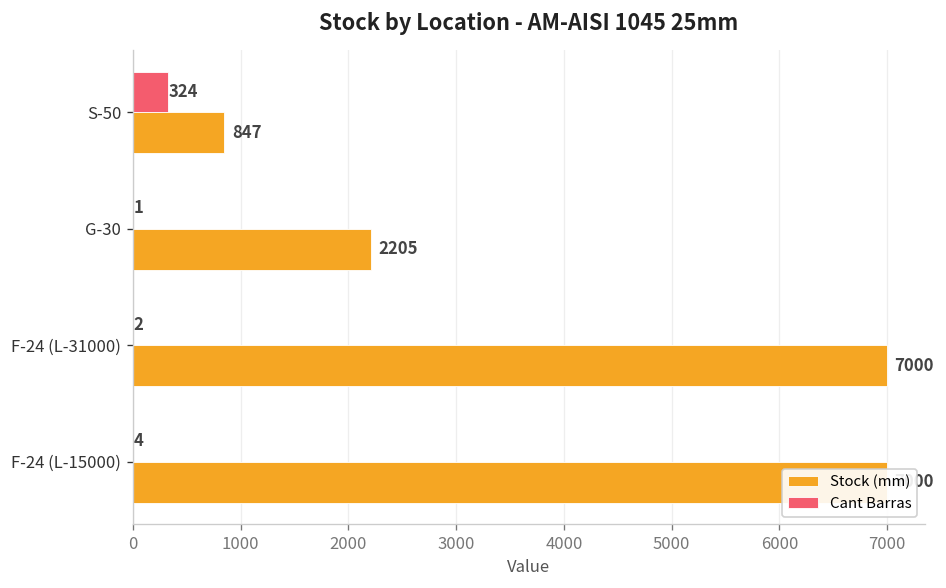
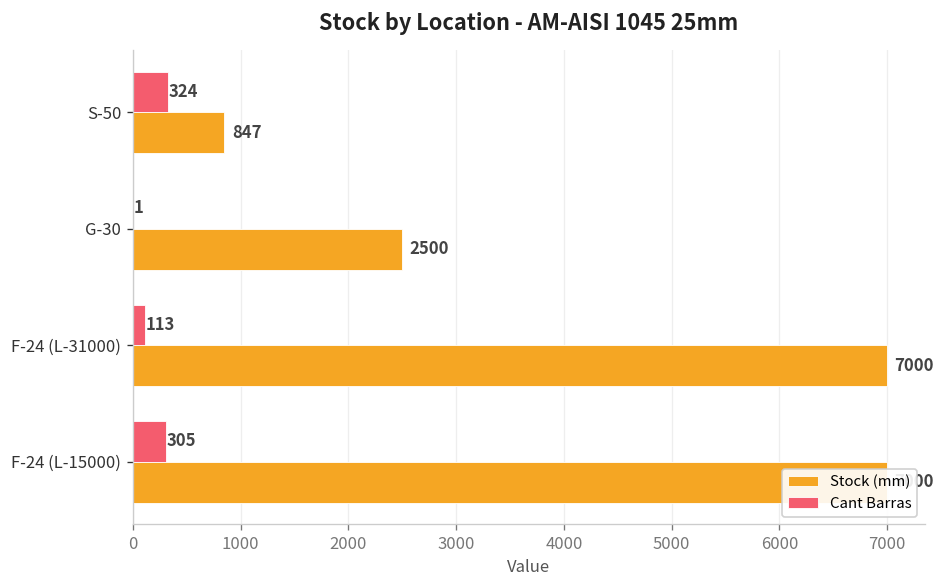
Stock (mm), G-30: 2205 -> 2500
Cant Barras, F-24 (L-31000): 2 -> 113
Cant Barras, F-24 (L-15000): 4 -> 305
